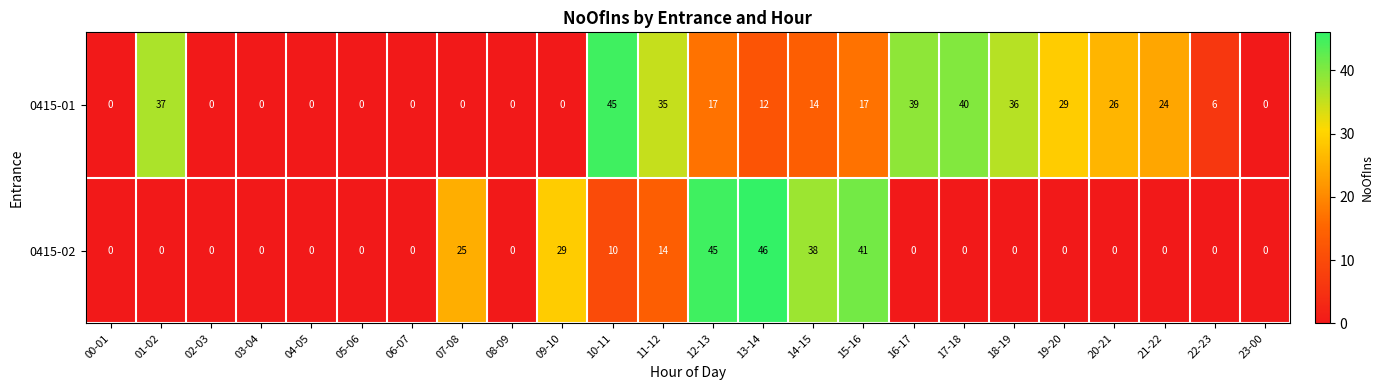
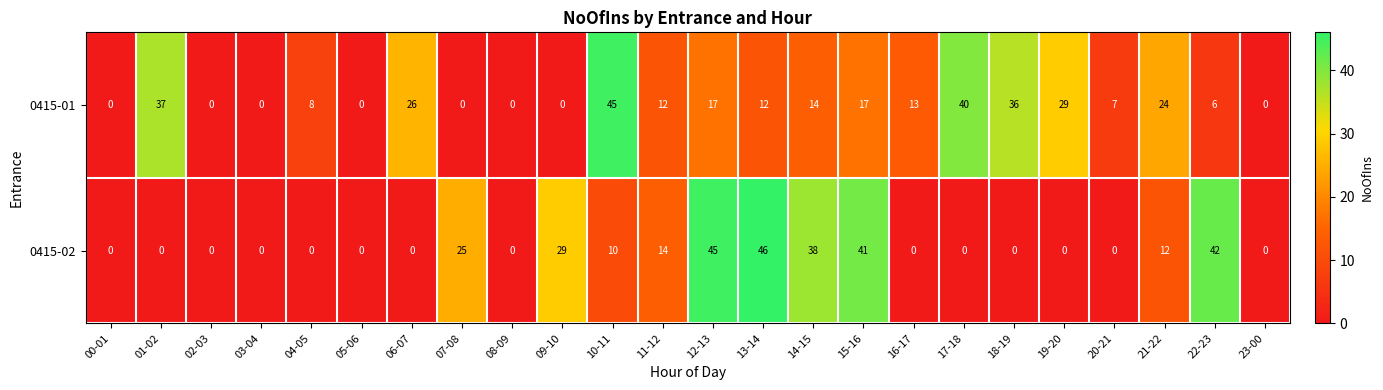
0415-01, 04-05: 0 -> 8
0415-01, 06-07: 0 -> 26
0415-01, 11-12: 35 -> 12
0415-01, 16-17: 39 -> 13
0415-01, 20-21: 26 -> 7
0415-02, 21-22: 0 -> 12
0415-02, 22-23: 0 -> 42
